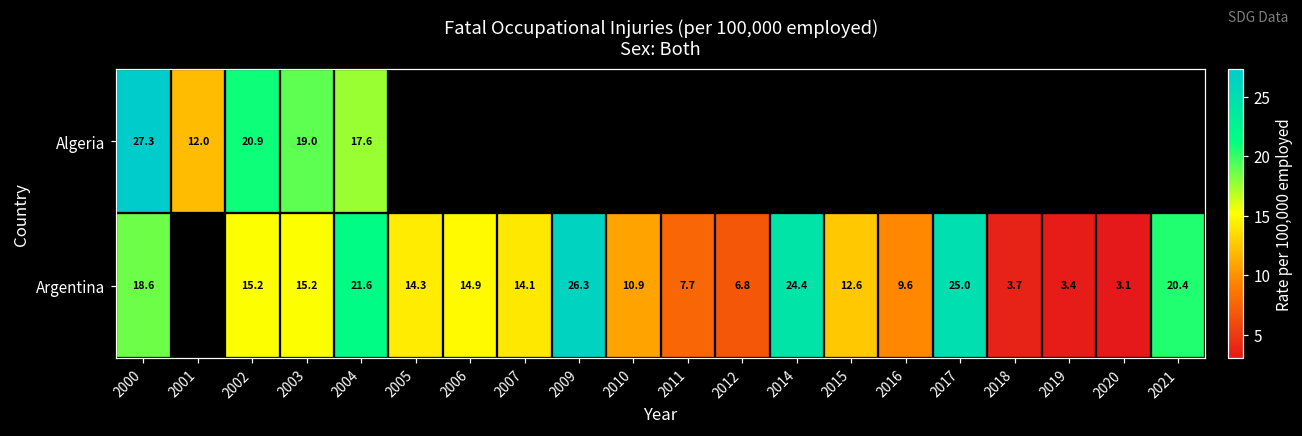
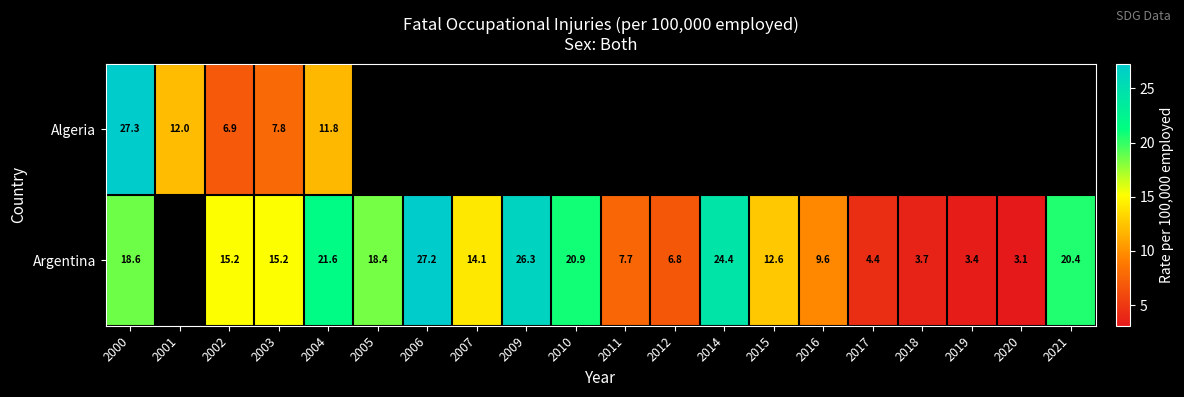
Algeria, 2002: 20.9 -> 6.9
Algeria, 2003: 19.0 -> 7.8
Algeria, 2004: 17.6 -> 11.8
Argentina, 2005: 14.3 -> 18.4
Argentina, 2006: 14.9 -> 27.2
Argentina, 2010: 10.9 -> 20.9
Argentina, 2017: 25.0 -> 4.4
